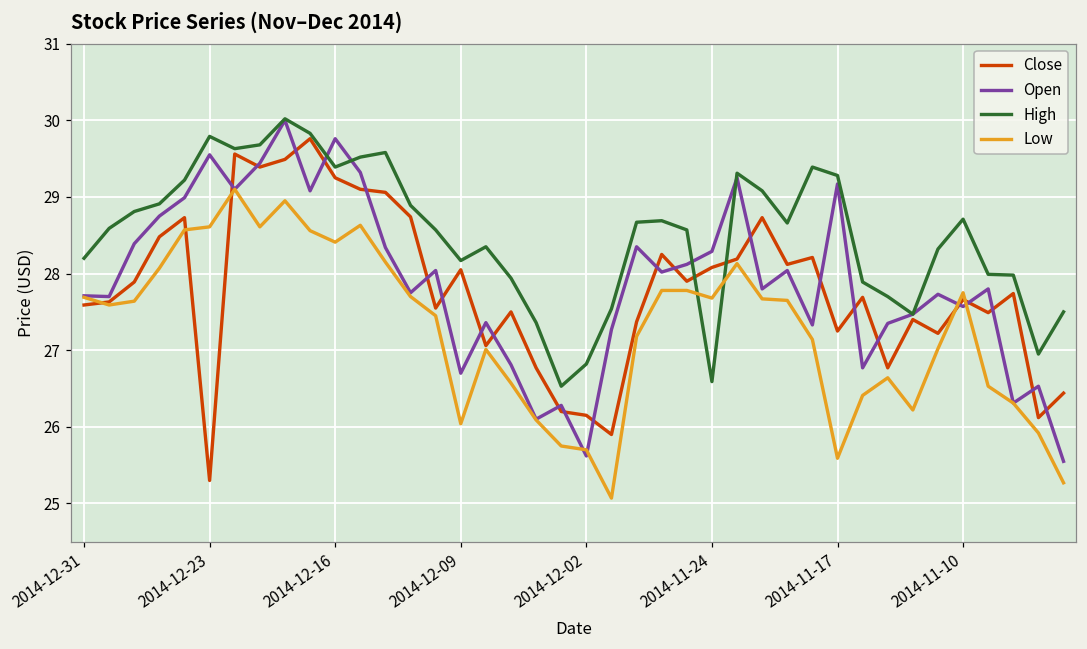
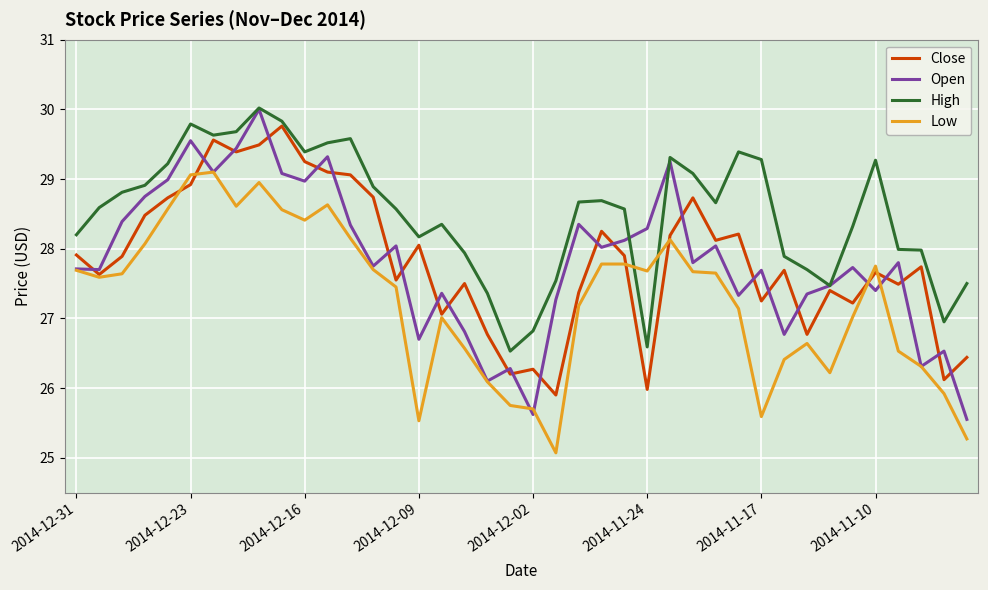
Close, 2014-12-31: 27.6 -> 27.9
Close, 2014-12-23: 25.3 -> 28.9
Low, 2014-12-23: 28.6 -> 29.1
Open, 2014-12-16: 29.8 -> 29.0
Low, 2014-12-09: 26.0 -> 25.5
Close, 2014-12-02: 26.2 -> 26.3
Close, 2014-11-24: 28.1 -> 26.0
Open, 2014-11-17: 29.2 -> 27.7
Open, 2014-11-10: 27.6 -> 27.4
High, 2014-11-10: 28.7 -> 29.3
